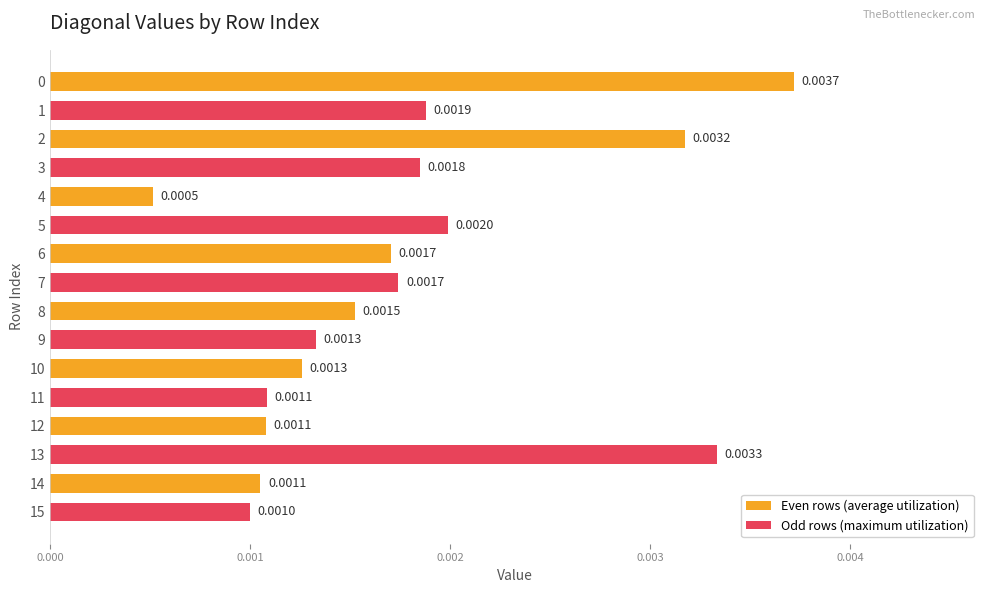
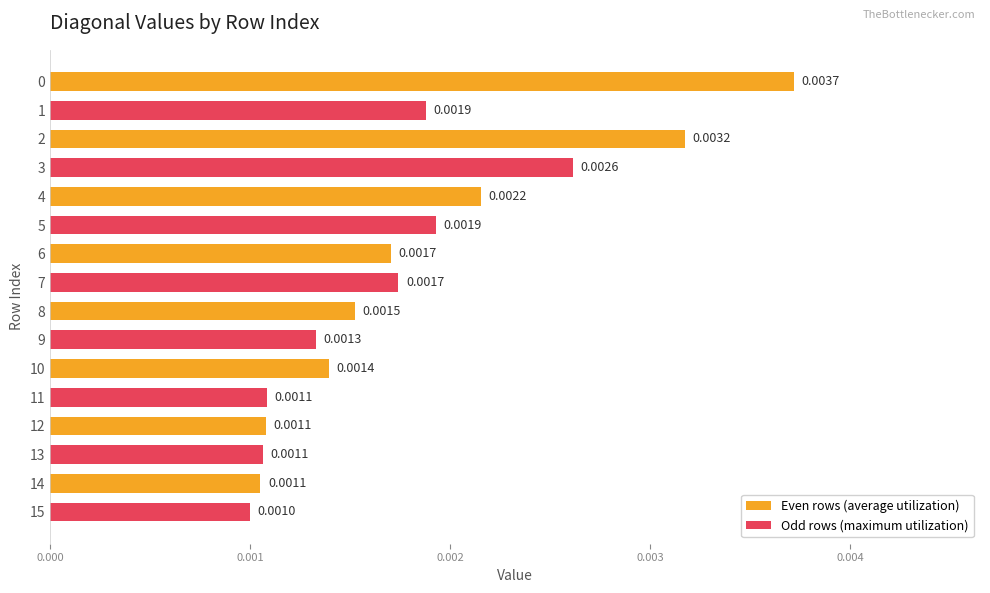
3: 0.0018 -> 0.0026
4: 0.0005 -> 0.0022
5: 0.0020 -> 0.0019
10: 0.0013 -> 0.0014
13: 0.0033 -> 0.0011
